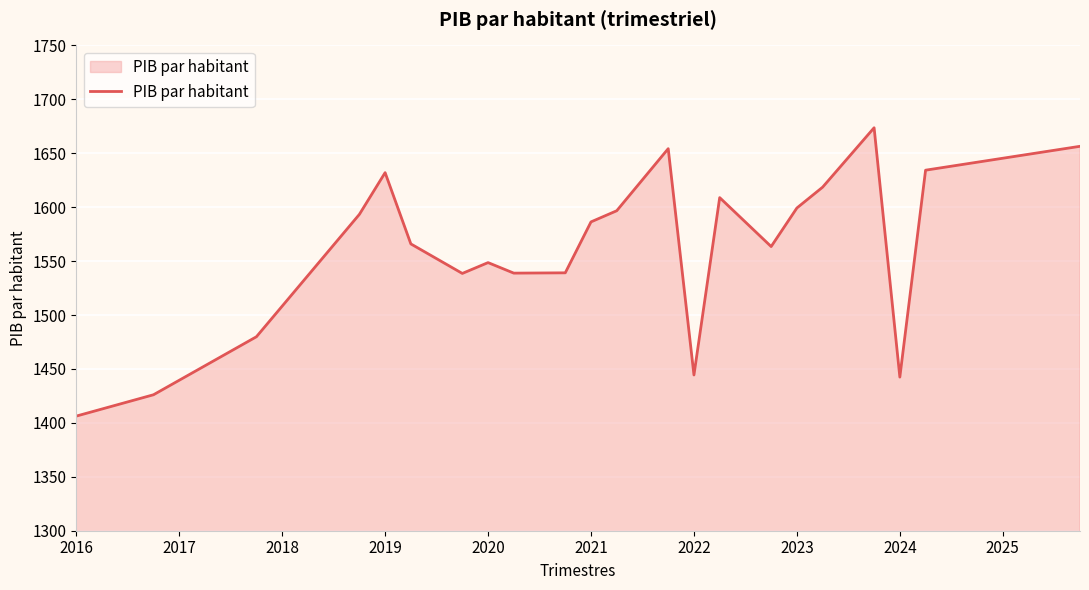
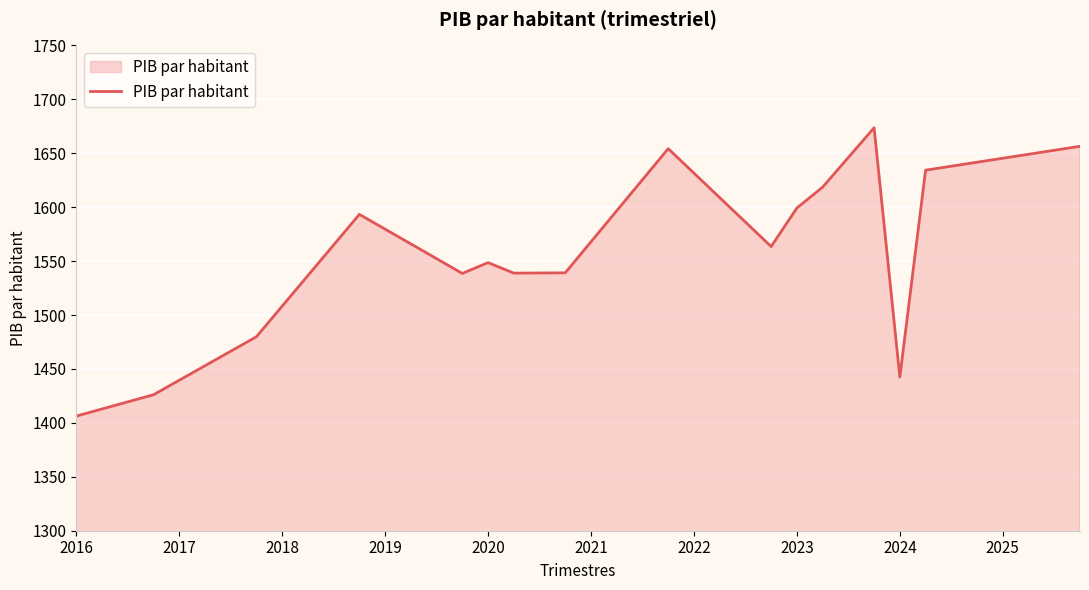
2019: 1632 -> 1580
2021: 1586 -> 1568
2022: 1444 -> 1632
